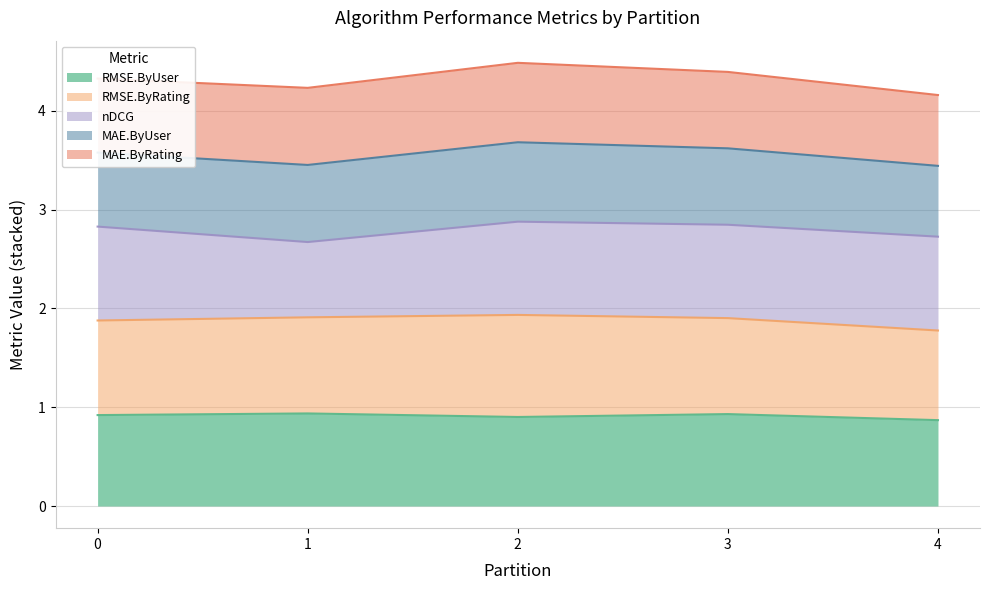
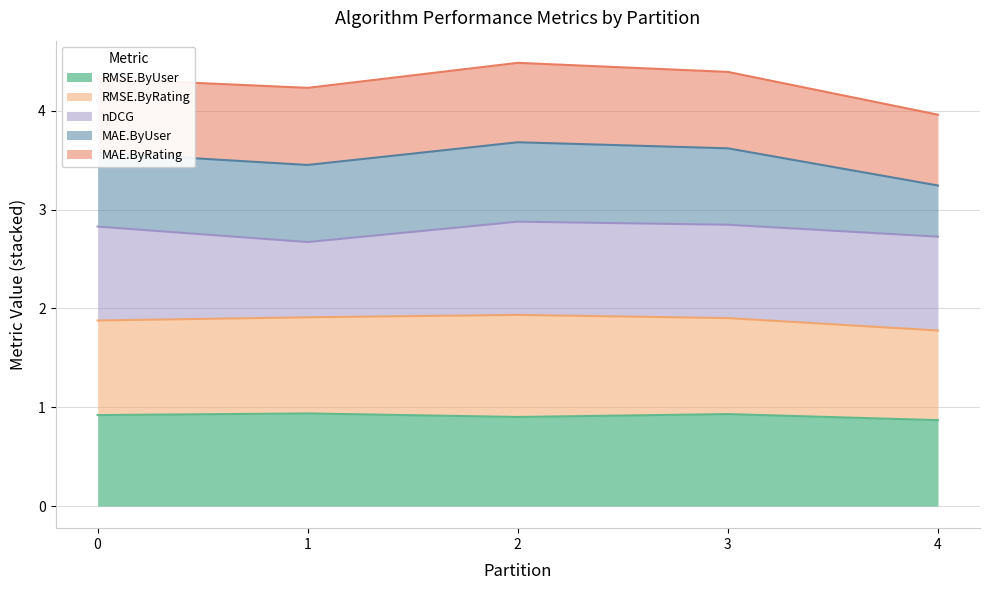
MAE.ByUser, 4: 0.7 -> 0.5
